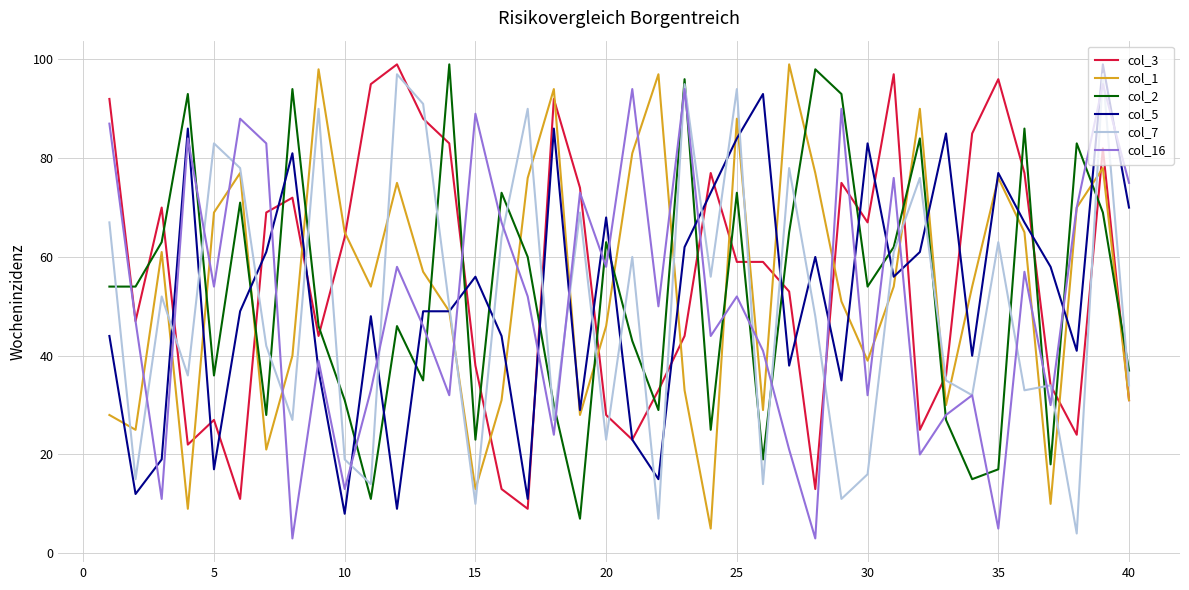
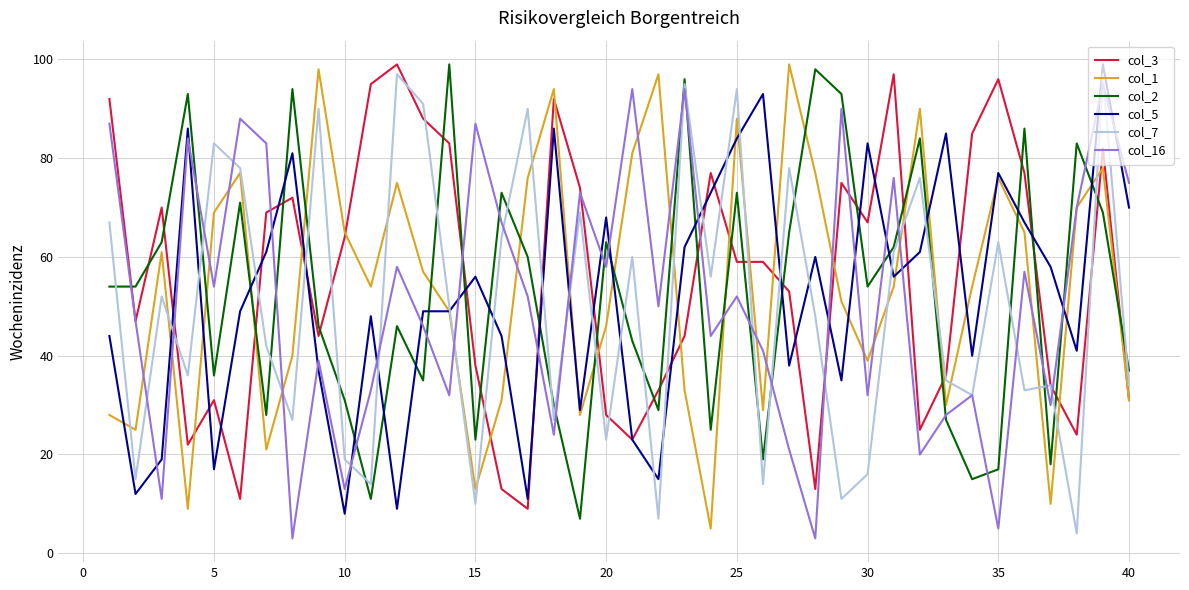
col_3, 5: 27 -> 31
col_16, 15: 89 -> 87
